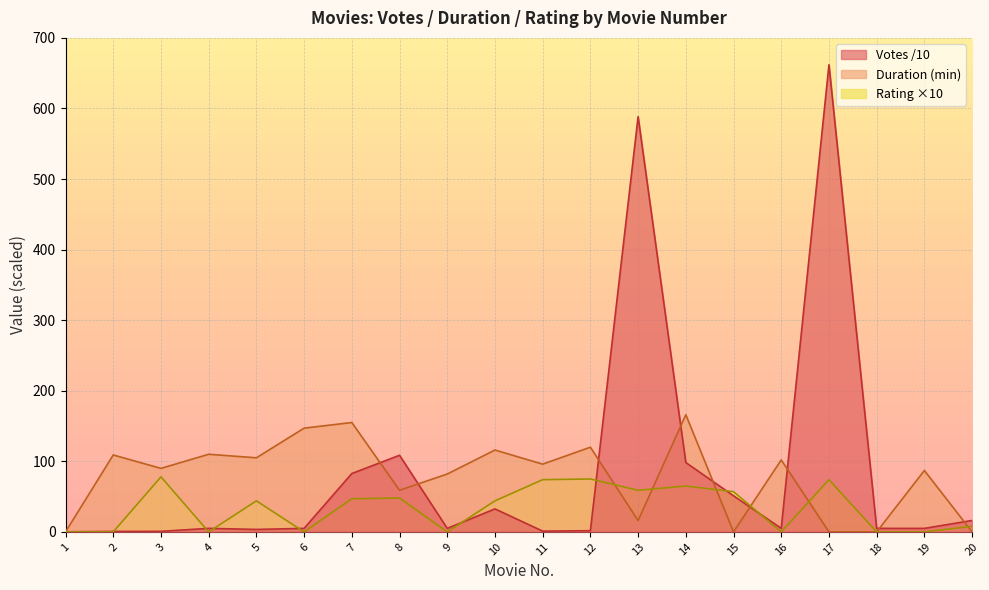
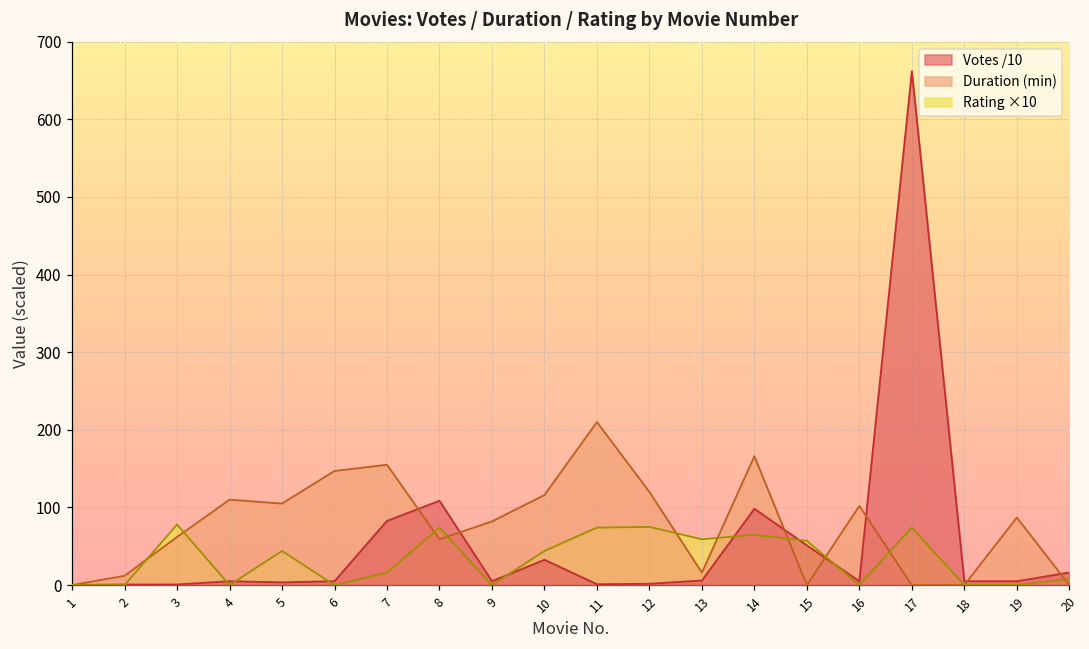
Duration (min), 2: 110 -> 10
Duration (min), 3: 90 -> 60
Rating ×10, 7: 50 -> 20
Rating ×10, 8: 50 -> 70
Duration (min), 11: 100 -> 210
Votes /10, 13: 590 -> 10
